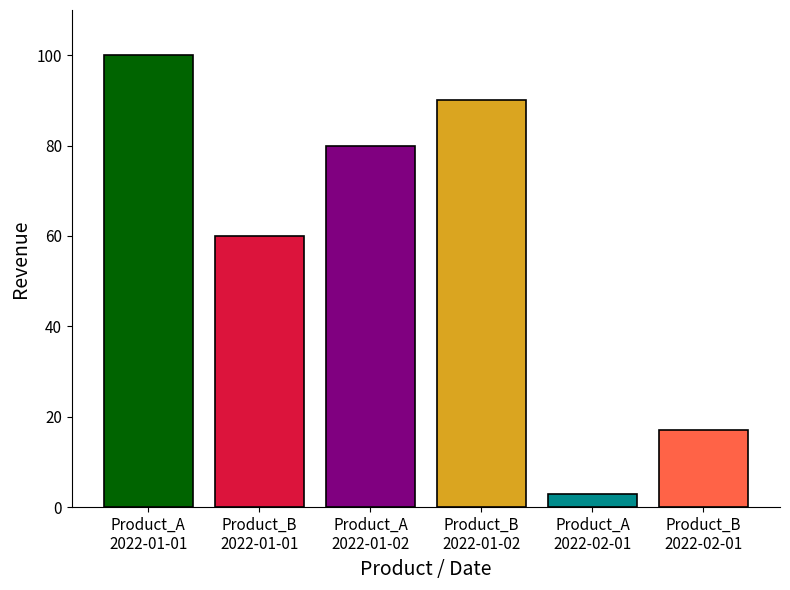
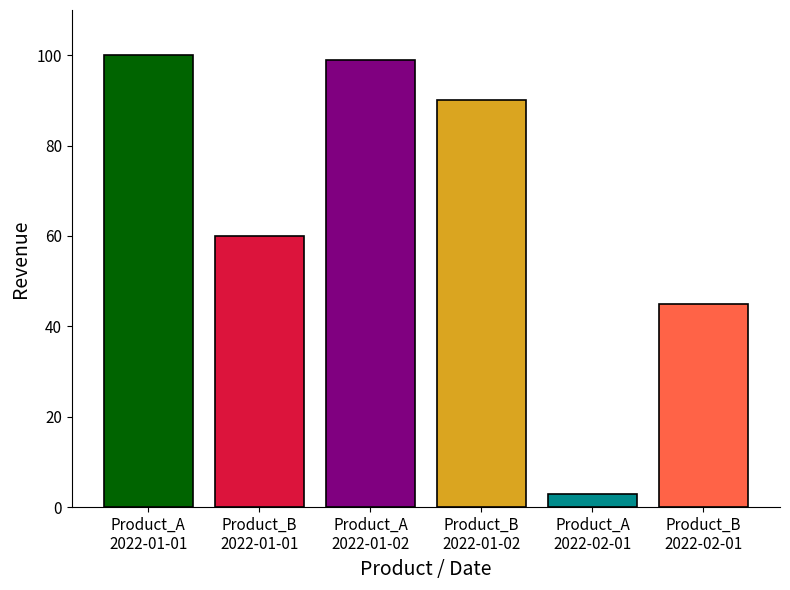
Product_A 2022-01-02: 80 -> 99
Product_B 2022-02-01: 17 -> 45
